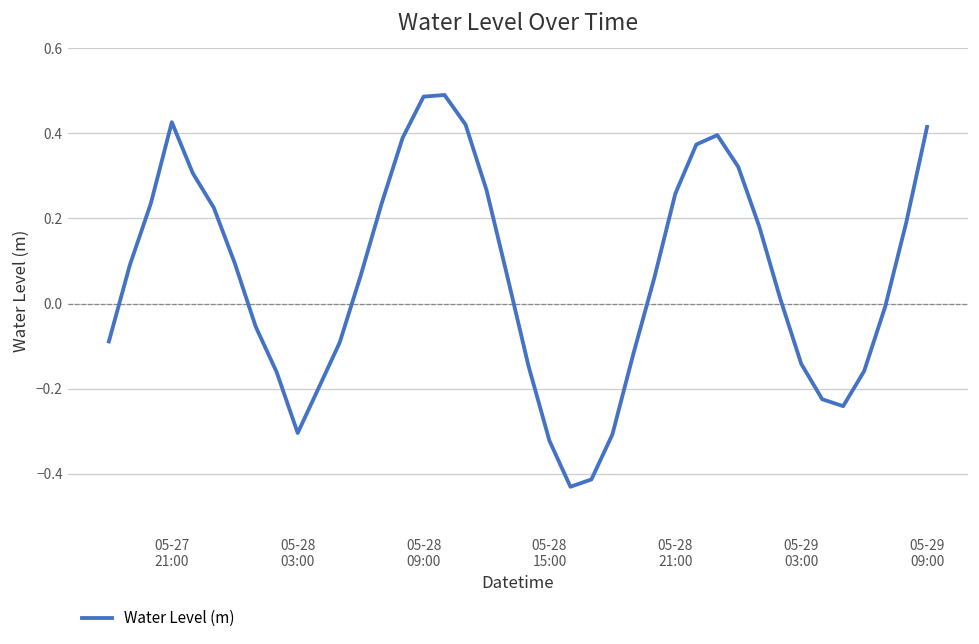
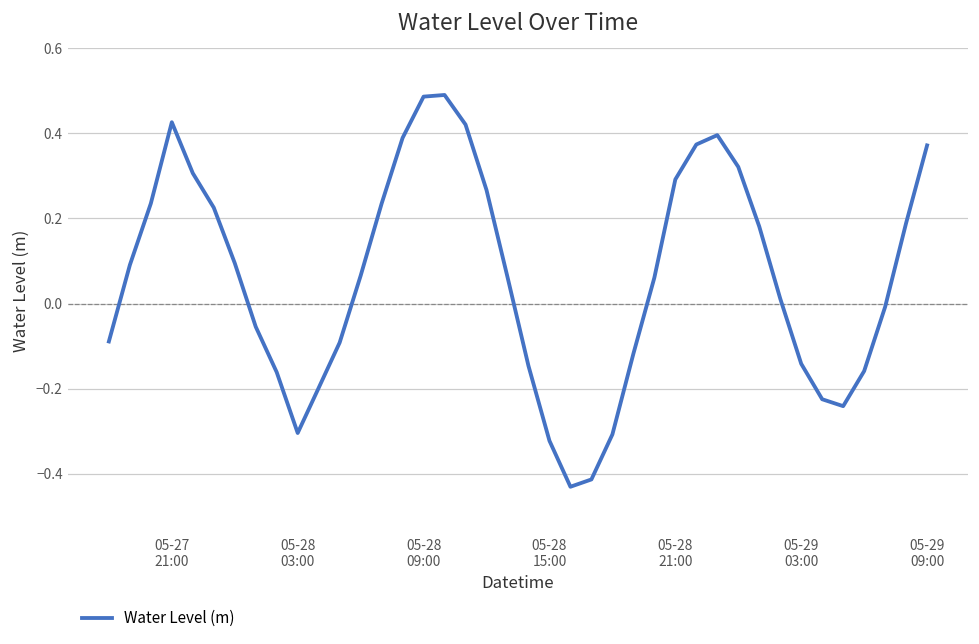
05-28 21:00: 0.26 -> 0.29
05-29 09:00: 0.41 -> 0.37
